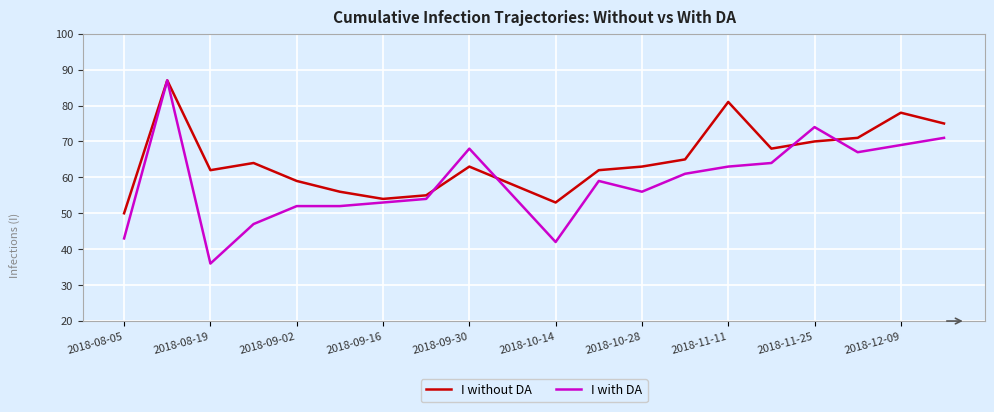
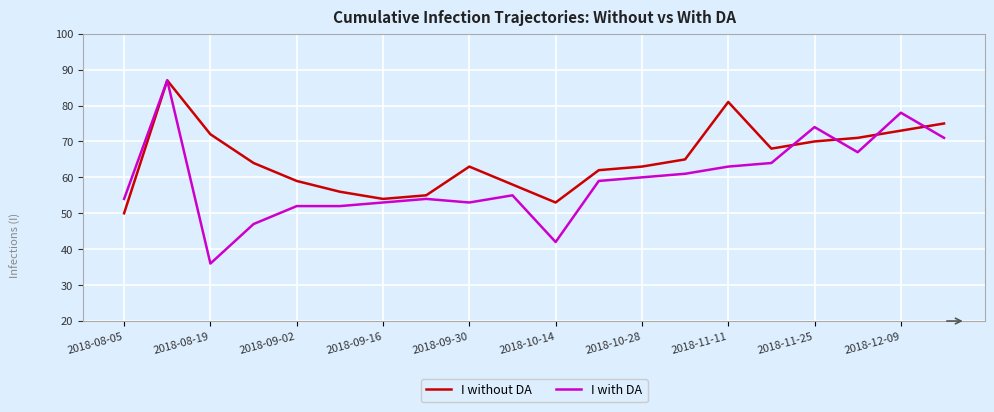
I with DA, 2018-08-05: 43 -> 54
I without DA, 2018-08-19: 62 -> 72
I with DA, 2018-09-30: 68 -> 53
I with DA, 2018-10-28: 56 -> 60
I without DA, 2018-12-09: 78 -> 73
I with DA, 2018-12-09: 69 -> 78
